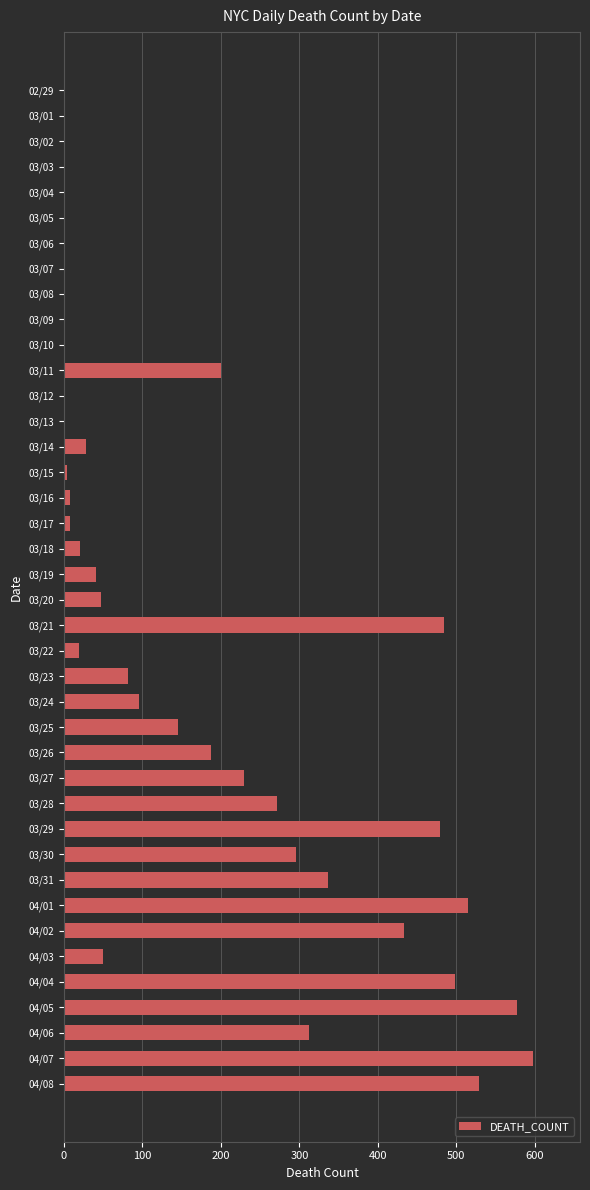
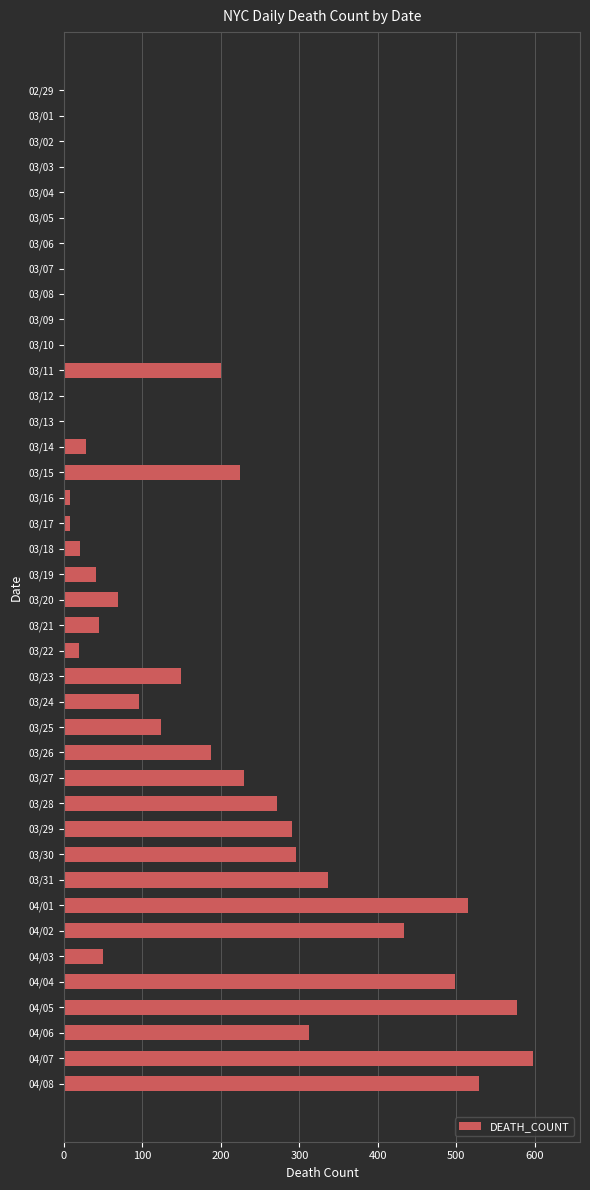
03/15: 0 -> 220
03/20: 50 -> 70
03/21: 490 -> 40
03/23: 80 -> 150
03/25: 150 -> 120
03/29: 480 -> 290
